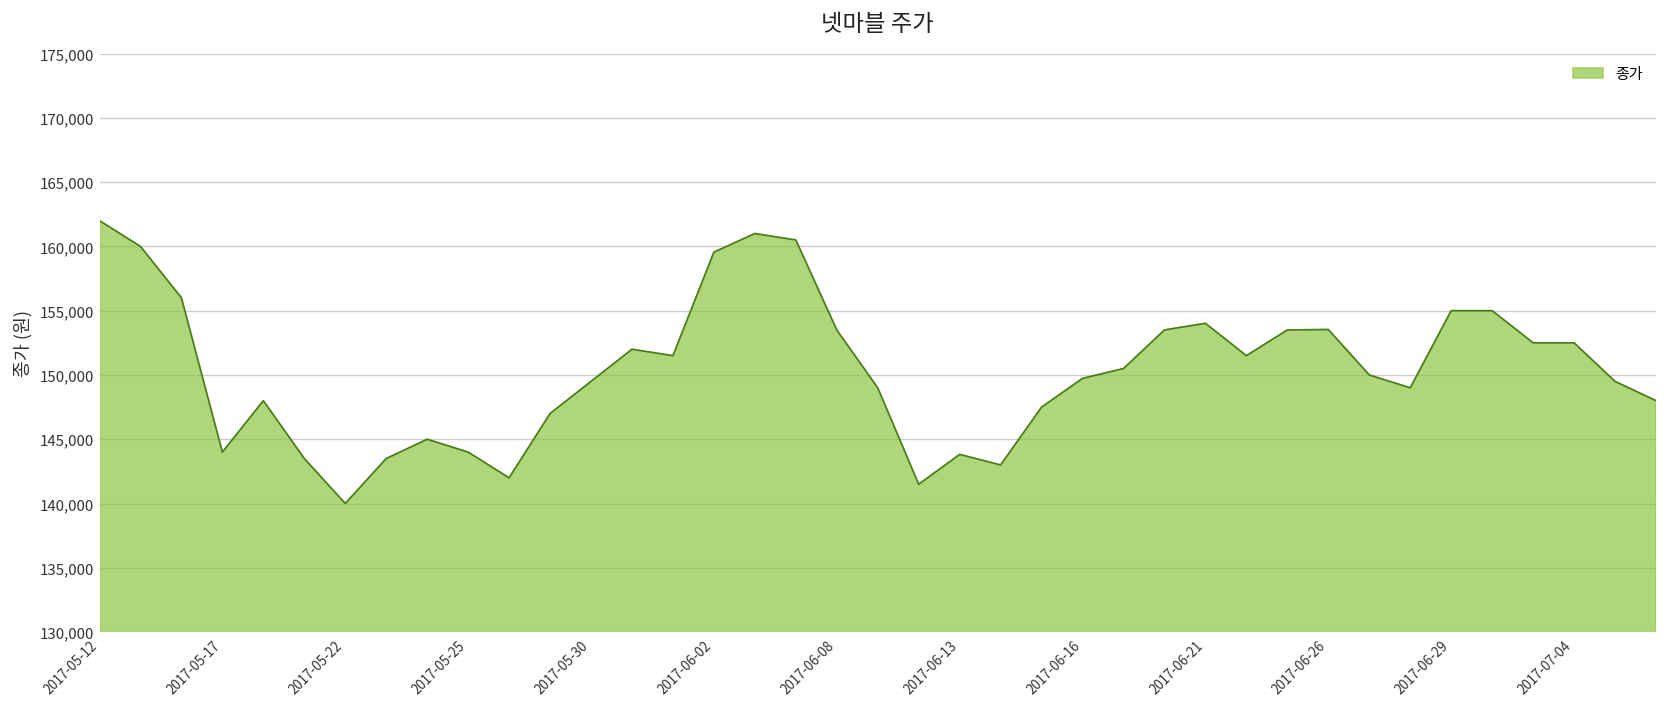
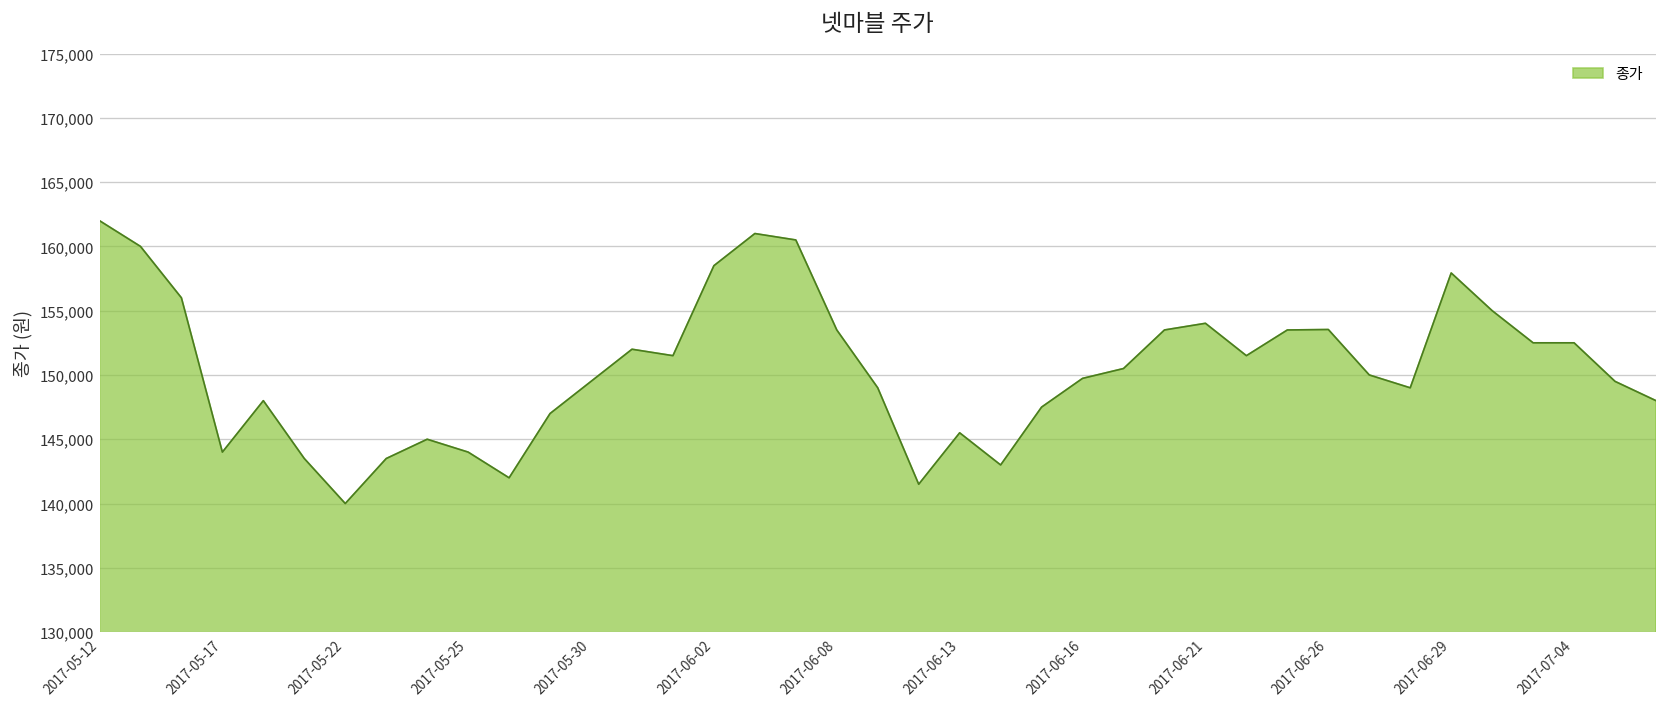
2017-06-02: 159,600 -> 158,500
2017-06-13: 143,800 -> 145,500
2017-06-29: 155,000 -> 157,900
